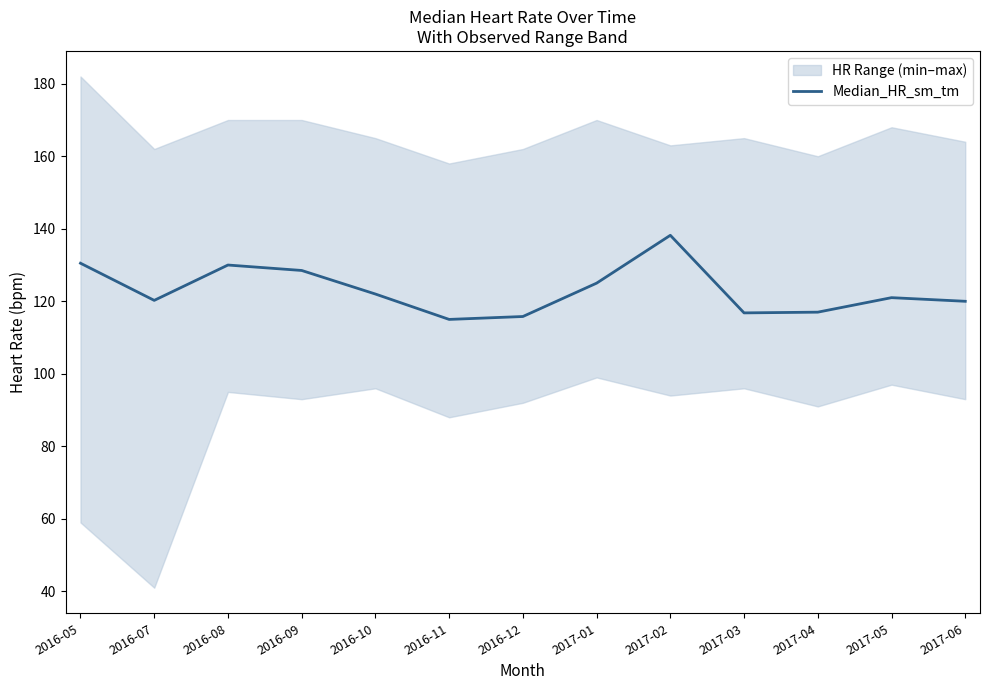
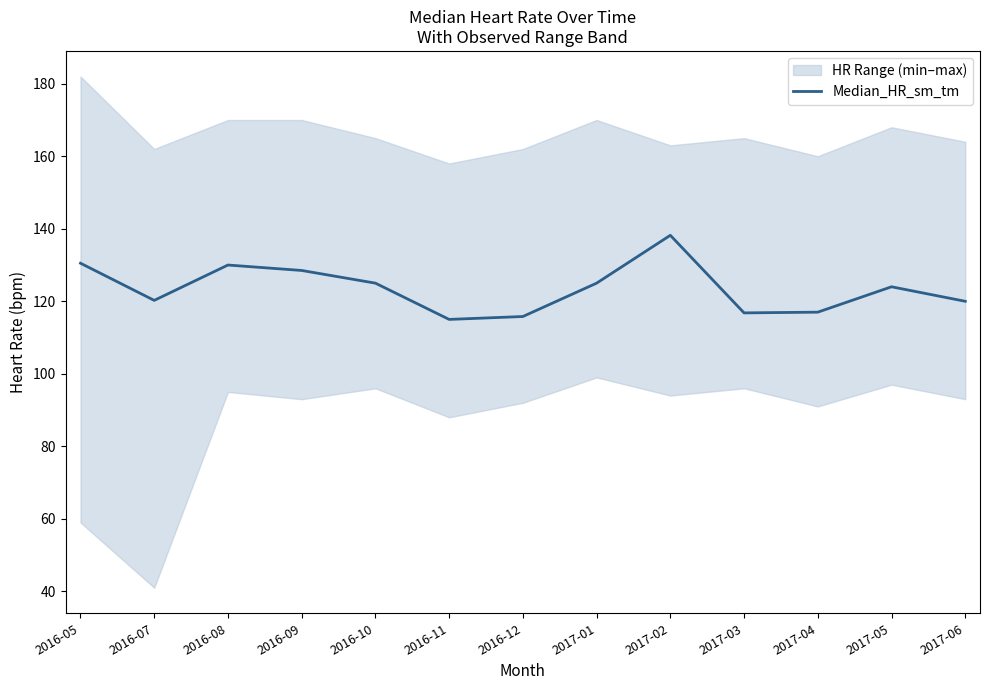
Median_HR_sm_tm, 2016-10: 122 -> 125
Median_HR_sm_tm, 2017-05: 121 -> 124
